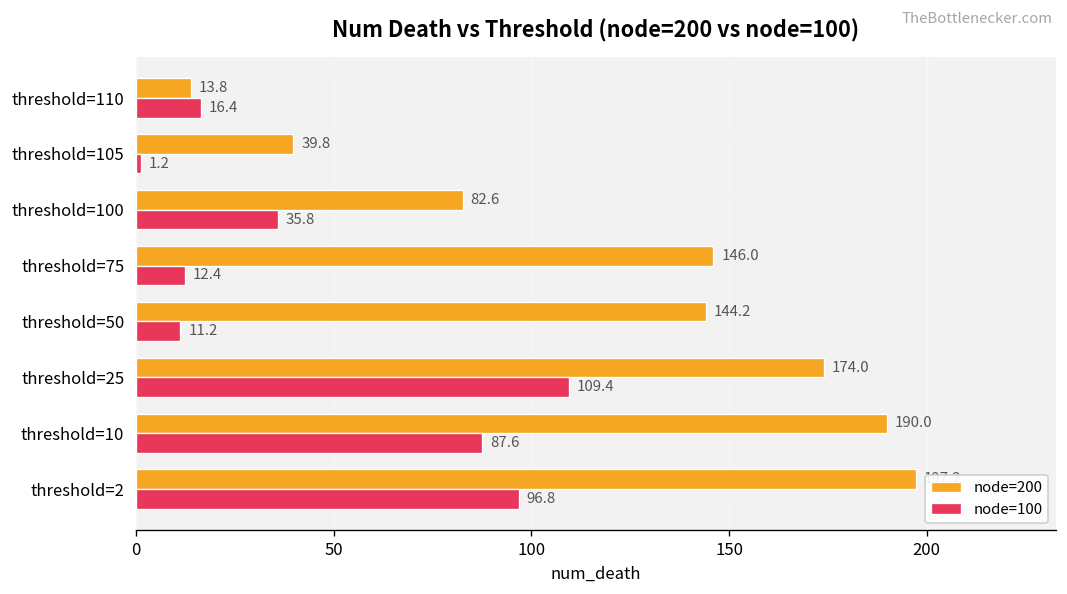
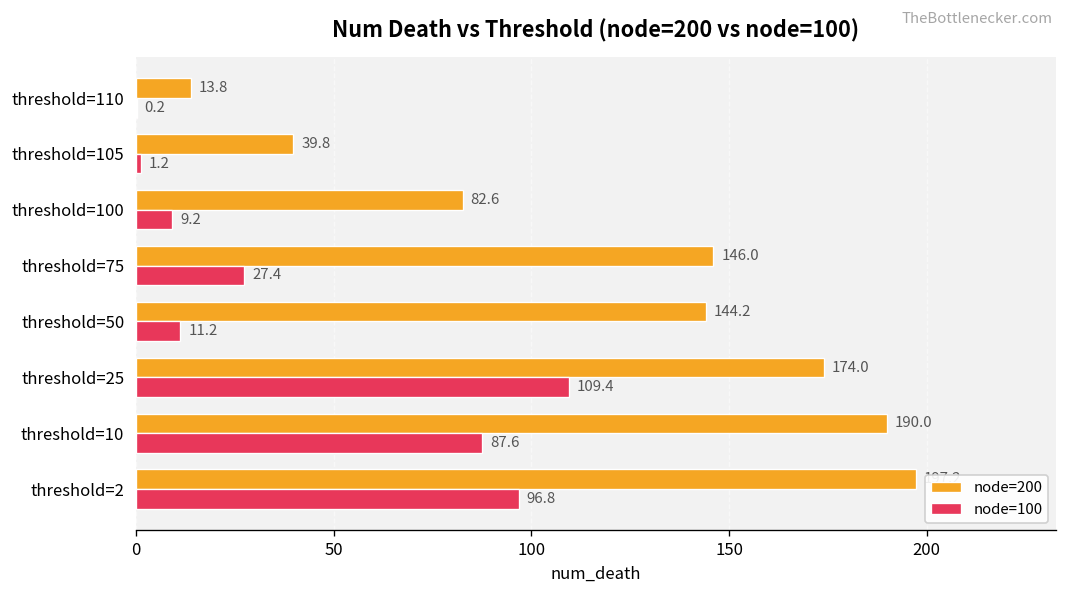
node=100, threshold=110: 16.4 -> 0.2
node=100, threshold=100: 35.8 -> 9.2
node=100, threshold=75: 12.4 -> 27.4
